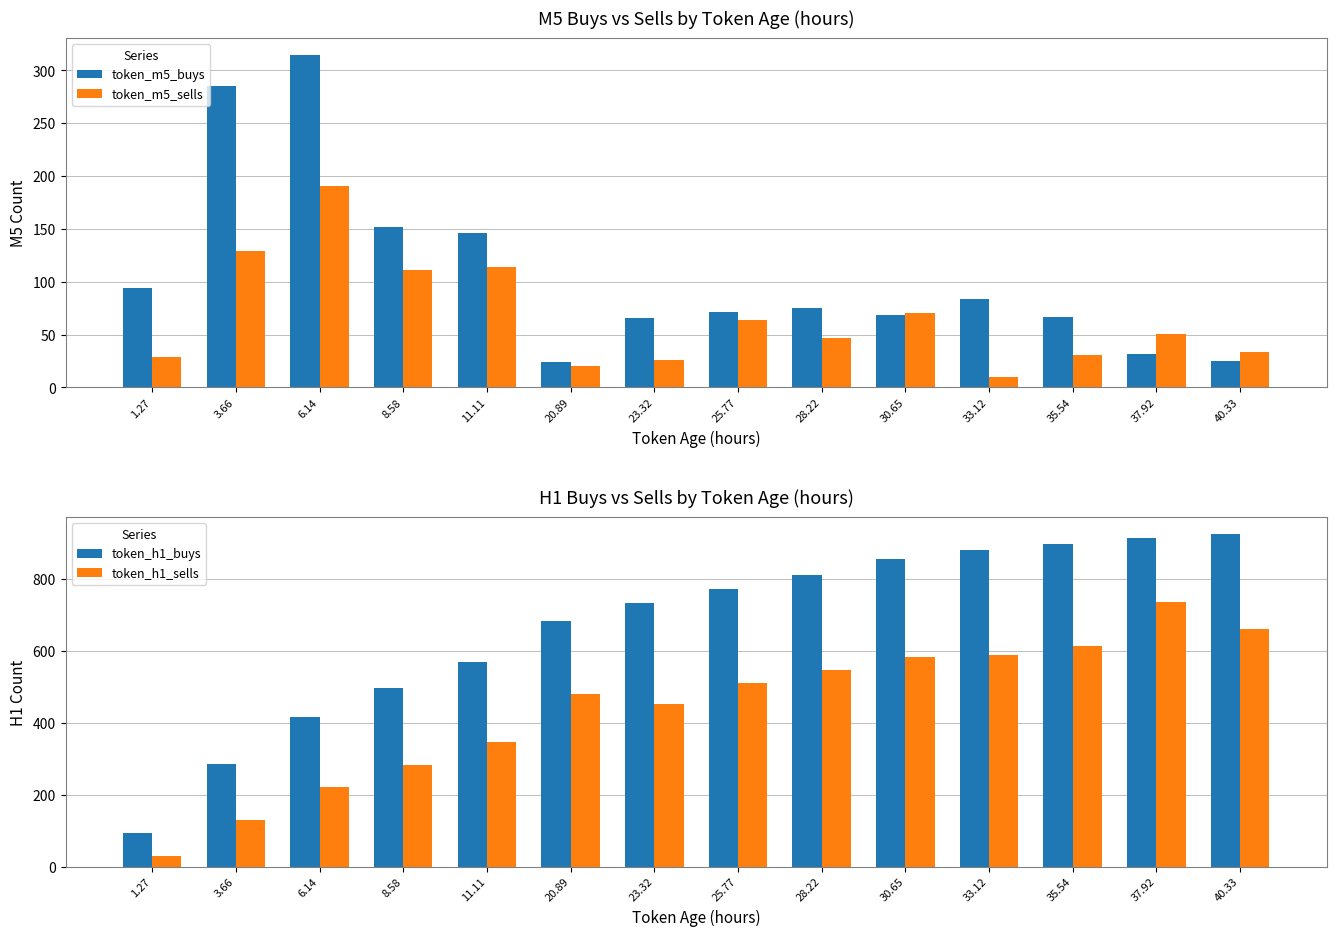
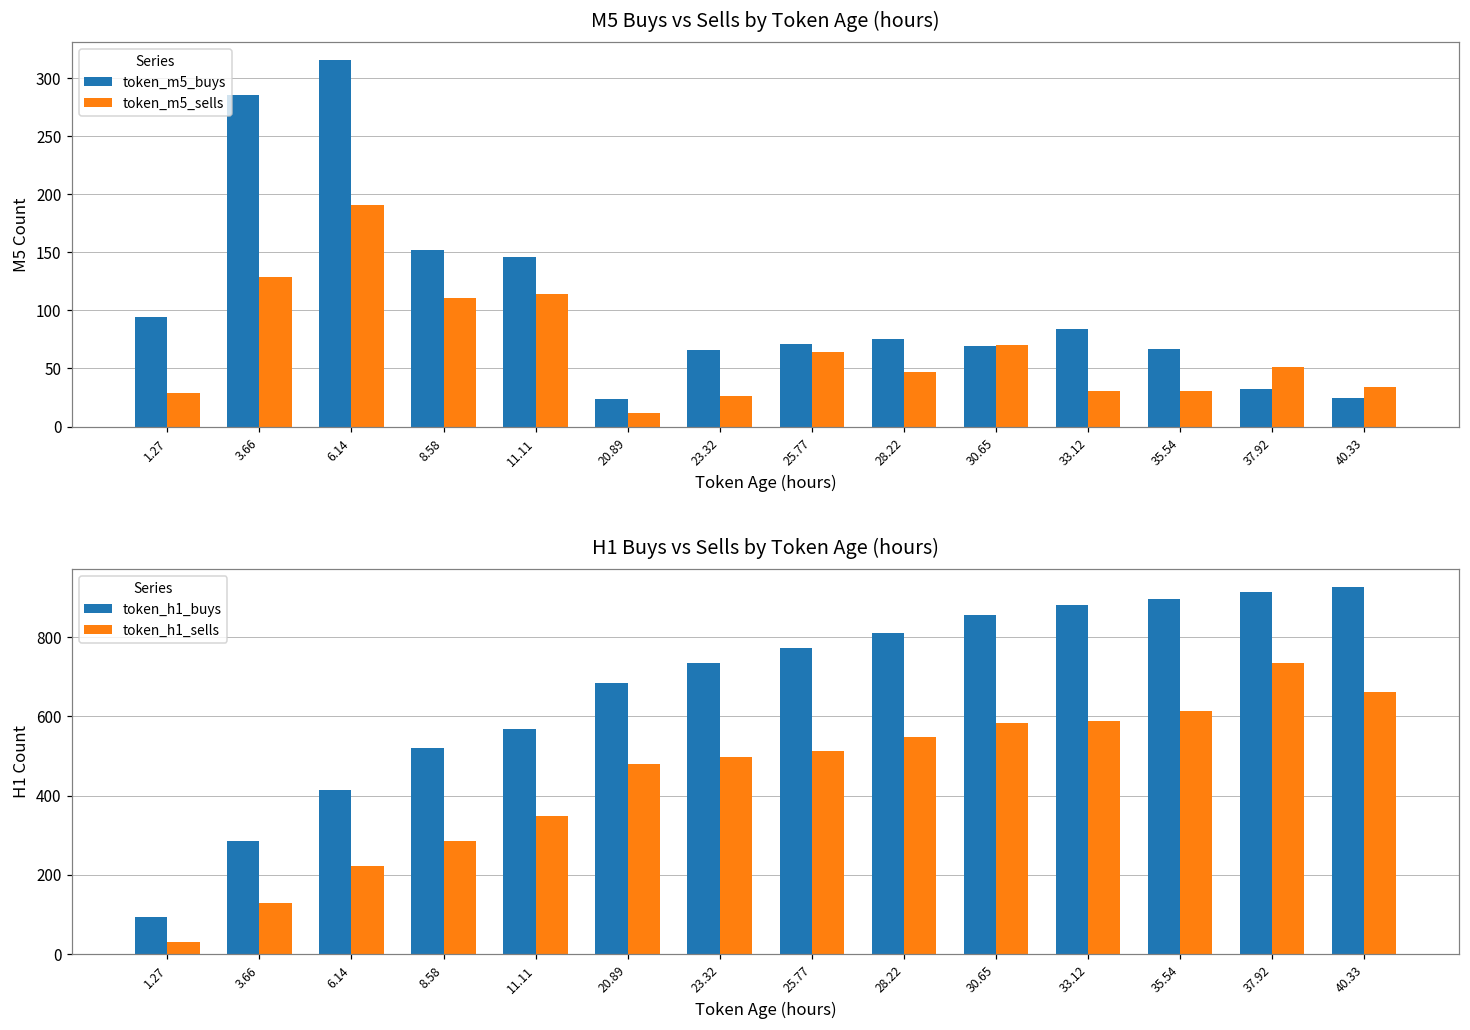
M5 Buys vs Sells by Token Age (hours), token_m5_sells, 20.89: 20 -> 12
M5 Buys vs Sells by Token Age (hours), token_m5_sells, 33.12: 10 -> 31
H1 Buys vs Sells by Token Age (hours), token_h1_buys, 8.58: 500 -> 520
H1 Buys vs Sells by Token Age (hours), token_h1_sells, 23.32: 450 -> 500
